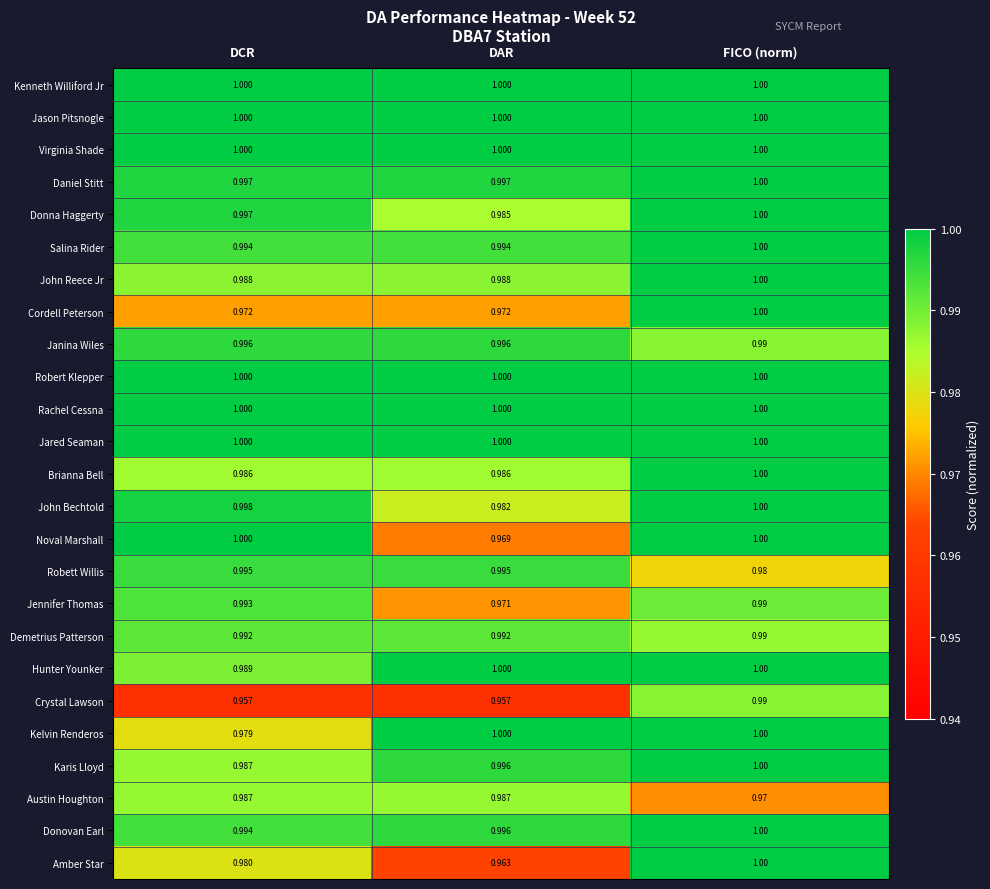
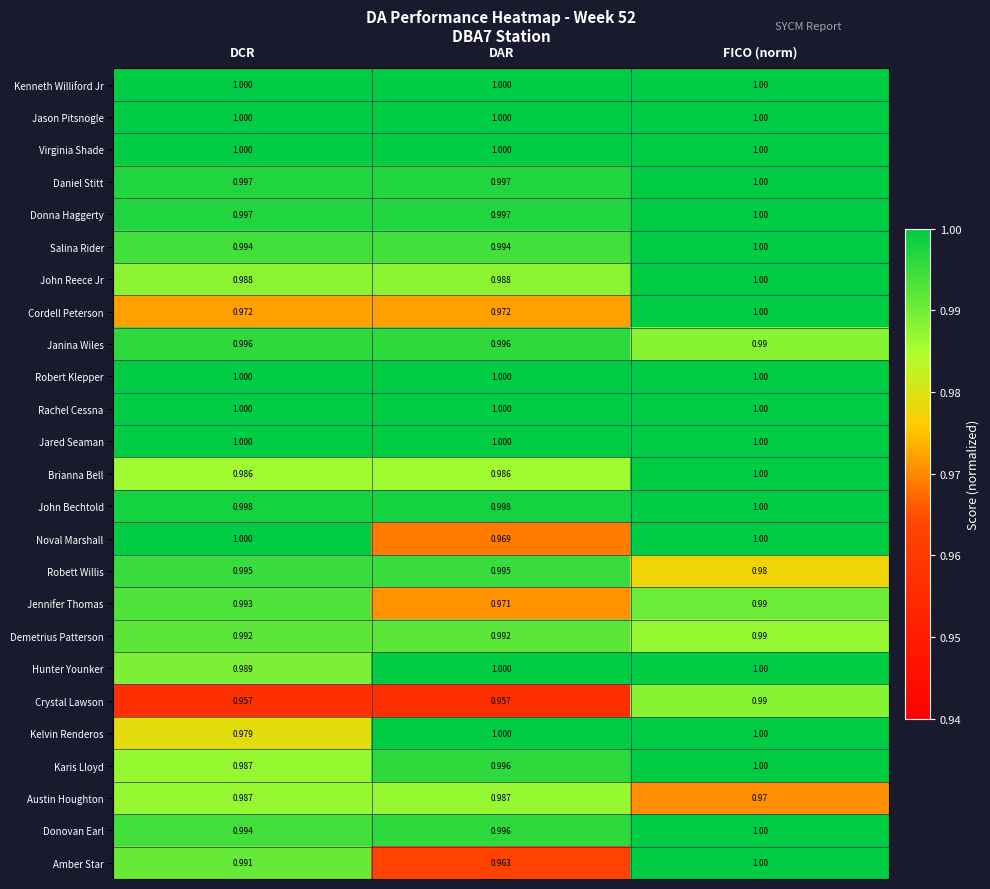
Donna Haggerty, DAR: 0.985 -> 0.997
John Bechtold, DAR: 0.982 -> 0.998
Amber Star, DCR: 0.980 -> 0.991
